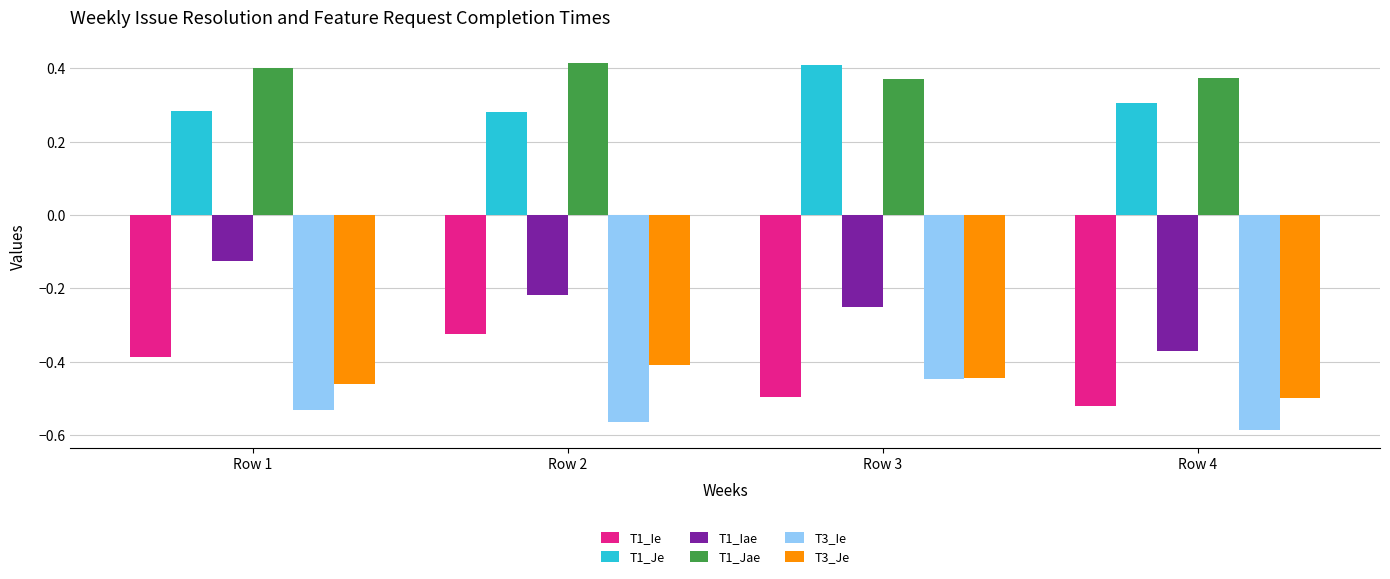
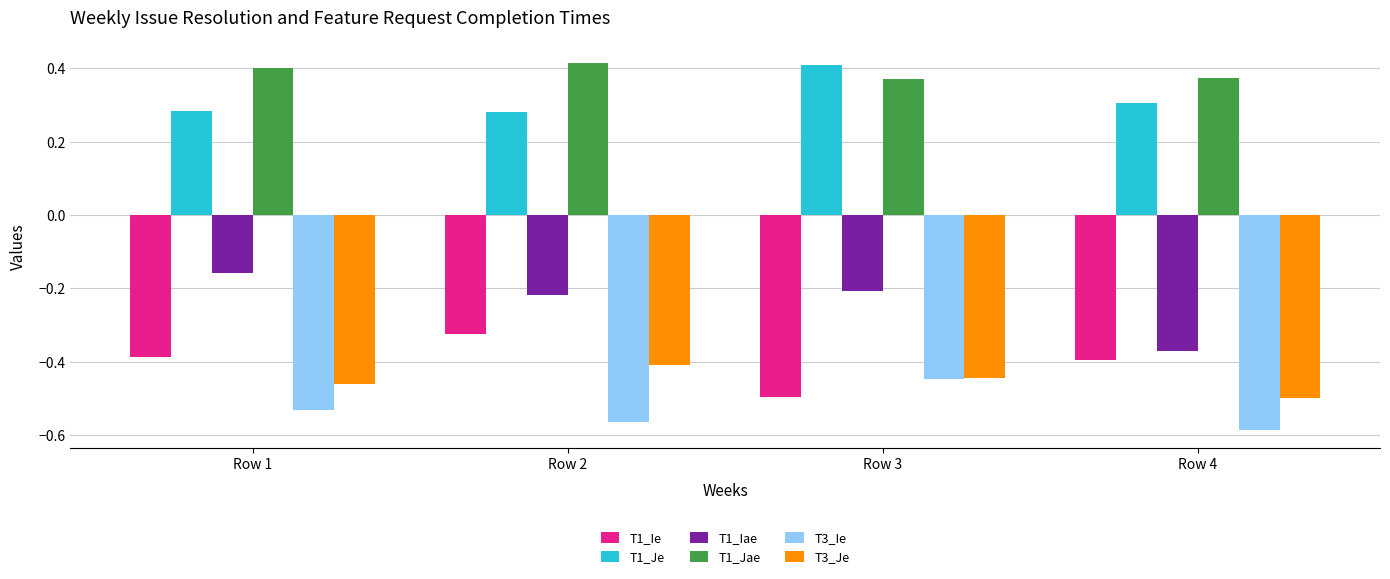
T1_Iae, Row 1: -0.12 -> -0.16
T1_Iae, Row 3: -0.25 -> -0.21
T1_Ie, Row 4: -0.52 -> -0.39
